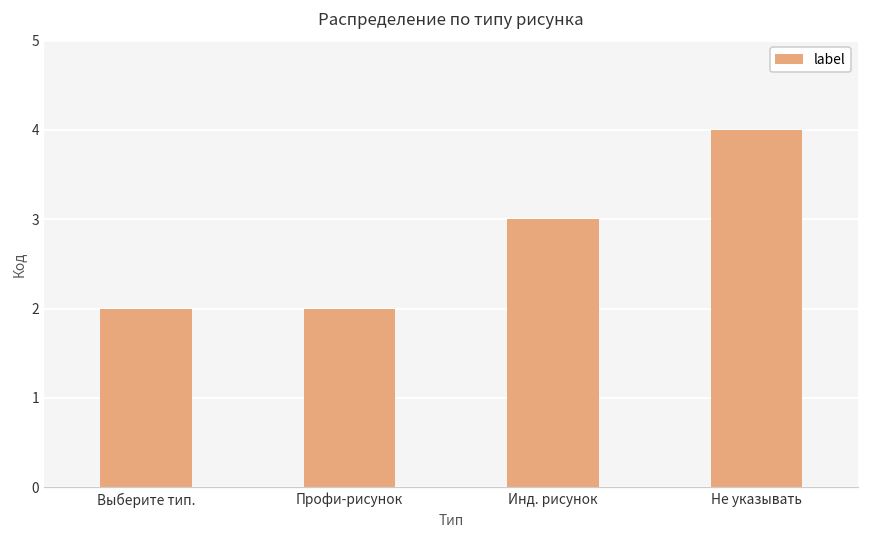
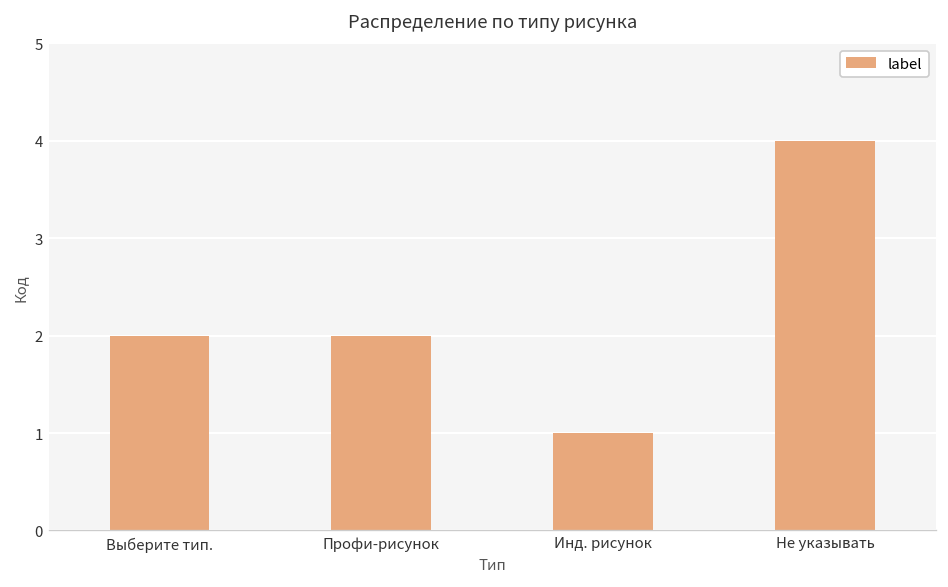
Инд. рисунок: 3 -> 1
